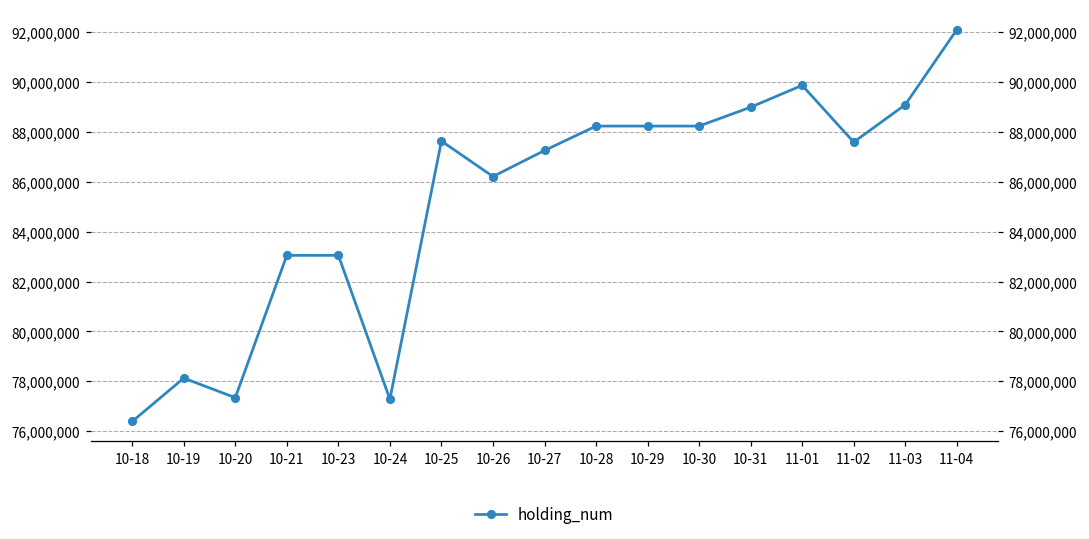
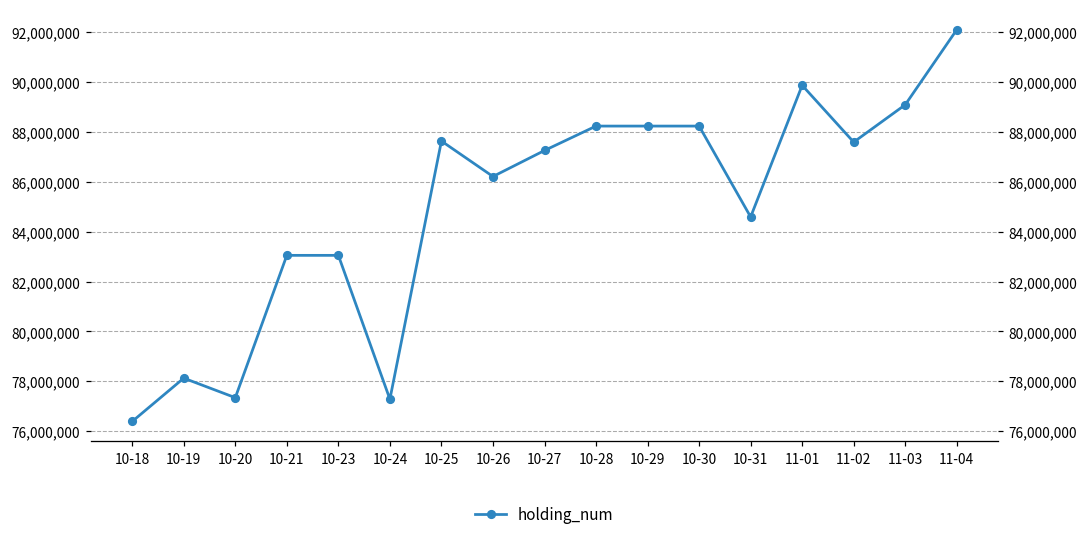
10-31: 89,000,000 -> 84,600,000
